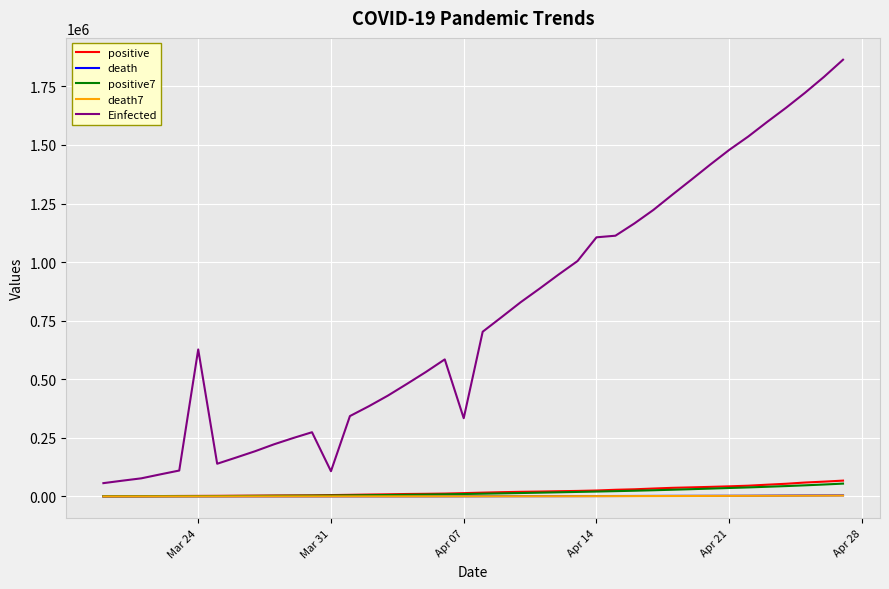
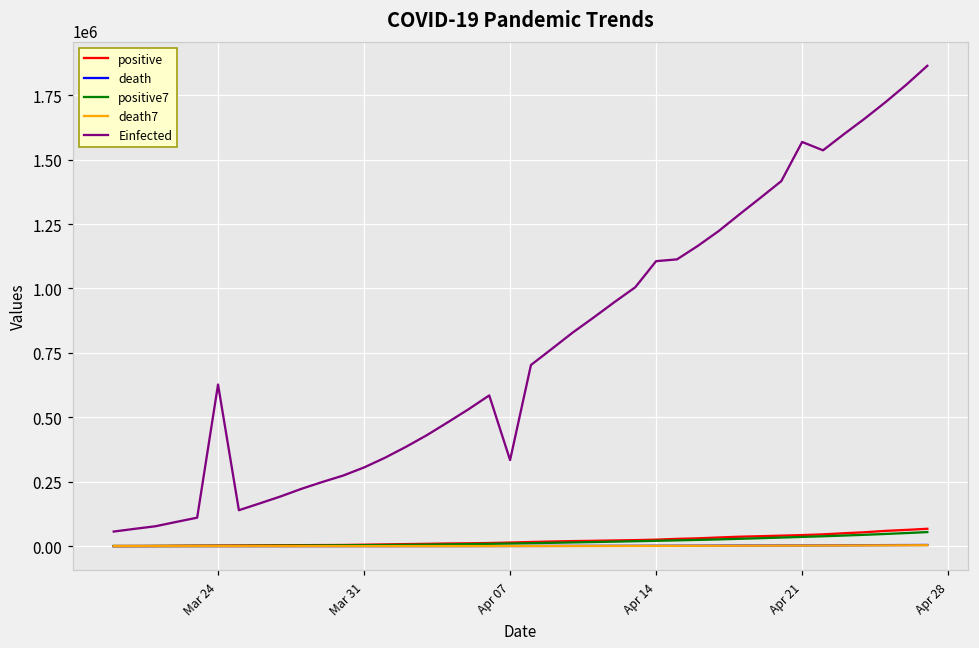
Einfected, Mar 31: 110000 -> 310000
Einfected, Apr 21: 1480000 -> 1570000
